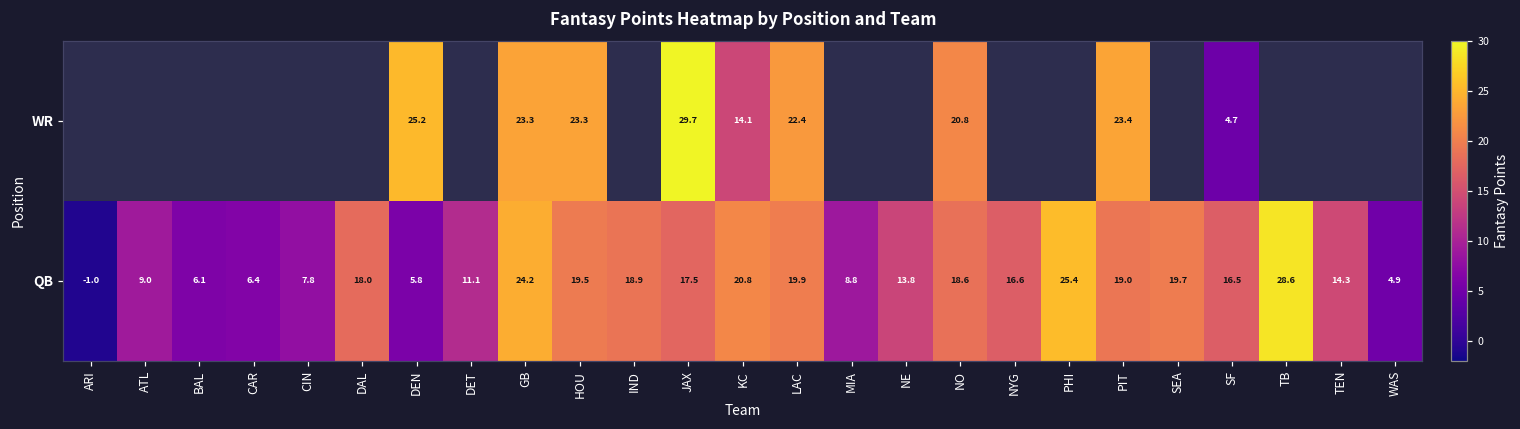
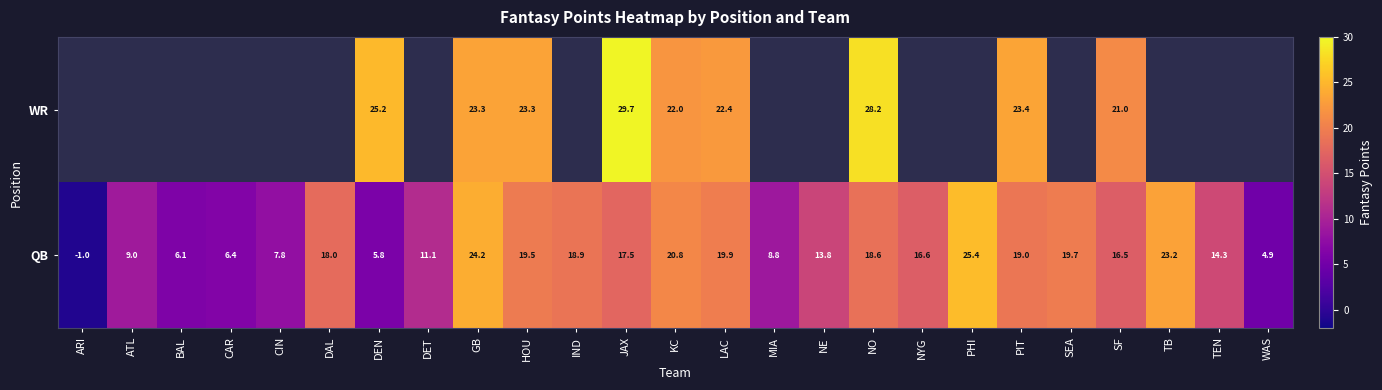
WR, KC: 14.1 -> 22.0
WR, NO: 20.8 -> 28.2
WR, SF: 4.7 -> 21.0
QB, TB: 28.6 -> 23.2
